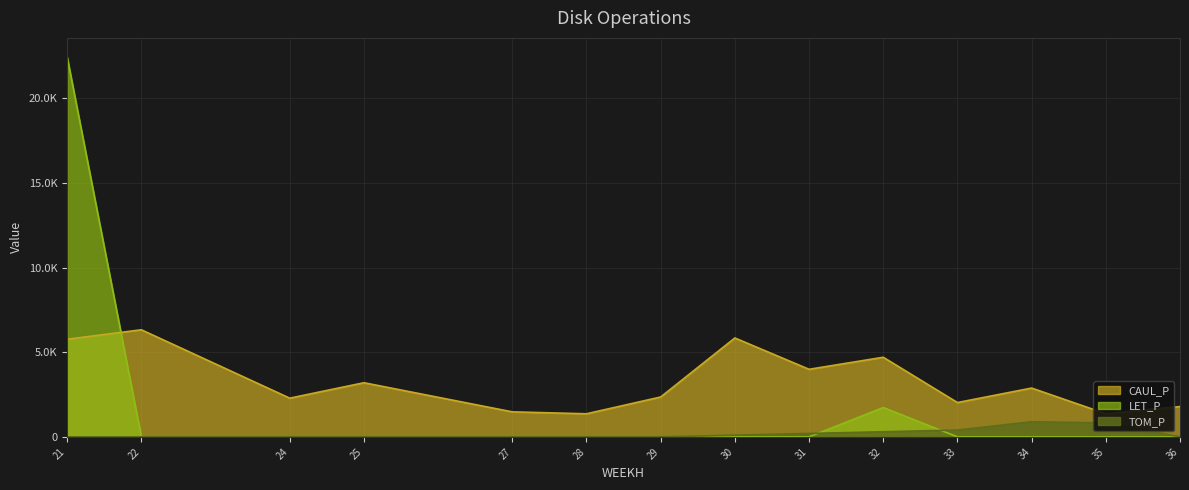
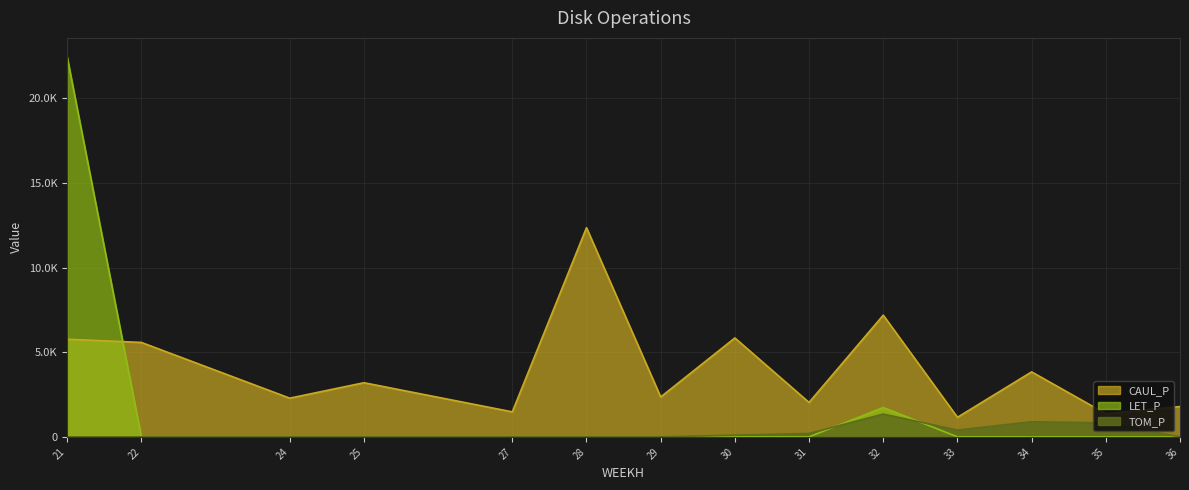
CAUL_P, 22: 6300 -> 5600
CAUL_P, 28: 1400 -> 12400
CAUL_P, 31: 4000 -> 2000
CAUL_P, 32: 4700 -> 7200
TOM_P, 32: 300 -> 1300
CAUL_P, 33: 2000 -> 1200
CAUL_P, 34: 2900 -> 3800
